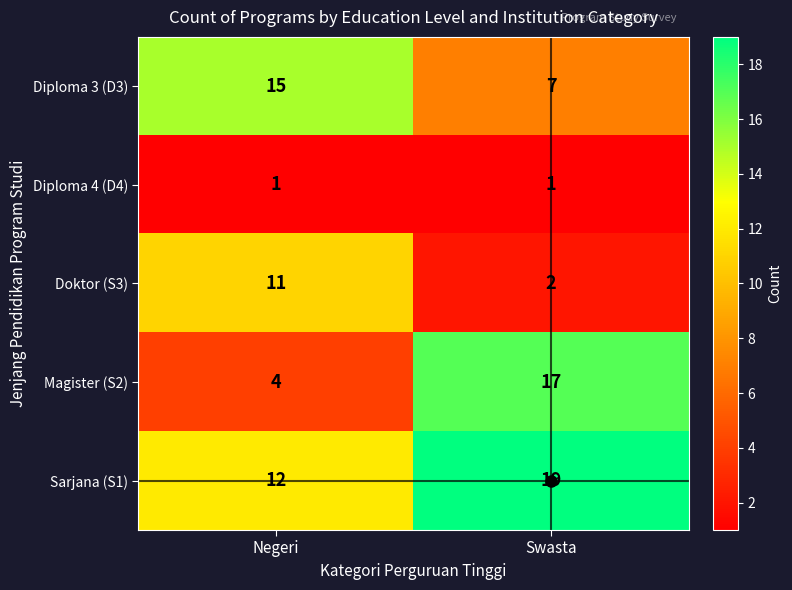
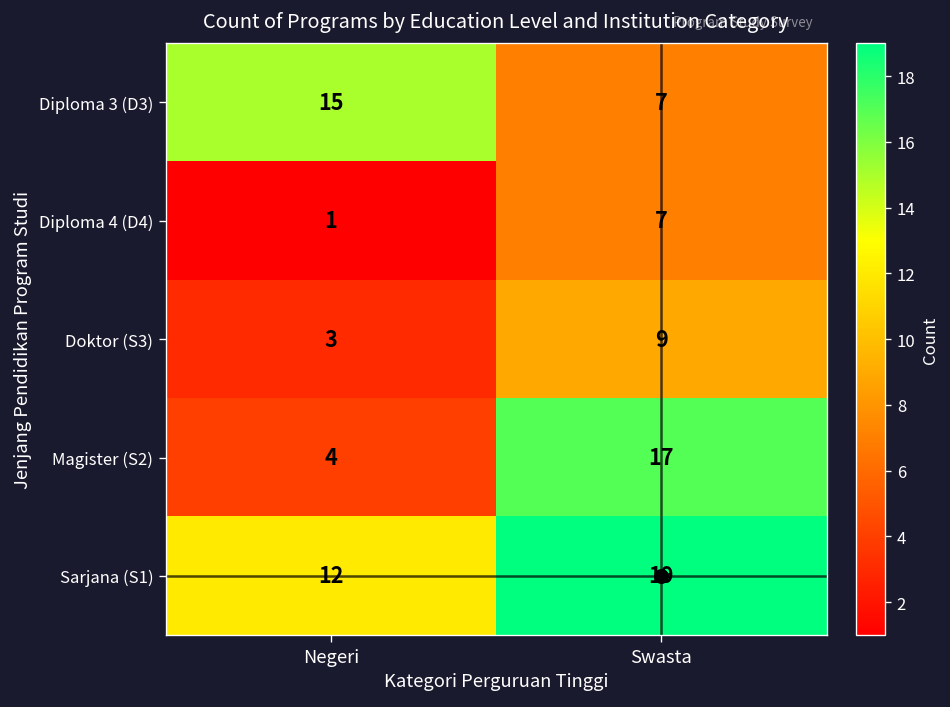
Diploma 4 (D4), Swasta: 1 -> 7
Doktor (S3), Negeri: 11 -> 3
Doktor (S3), Swasta: 2 -> 9
